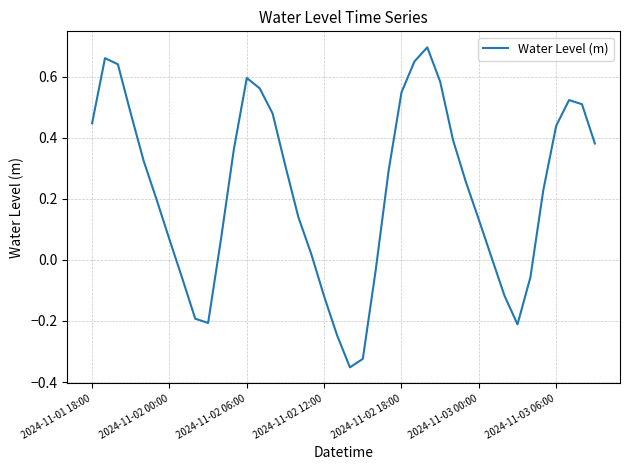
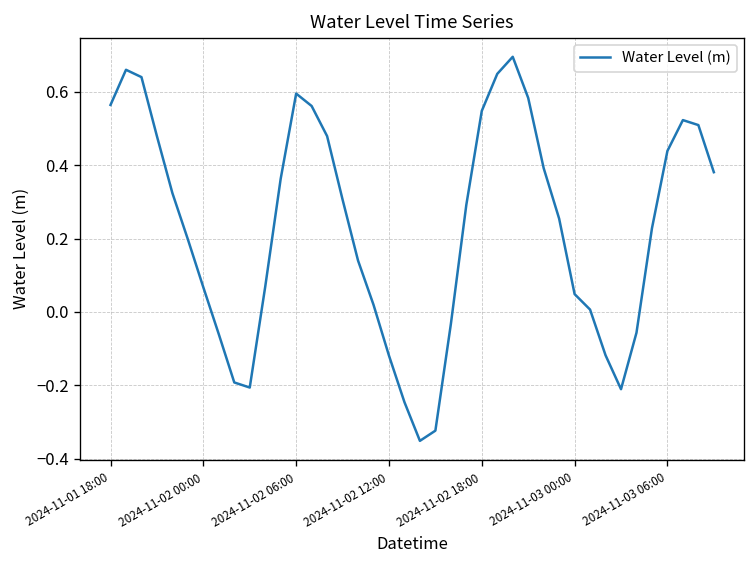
2024-11-01 18:00: 0.45 -> 0.56
2024-11-03 00:00: 0.13 -> 0.05
